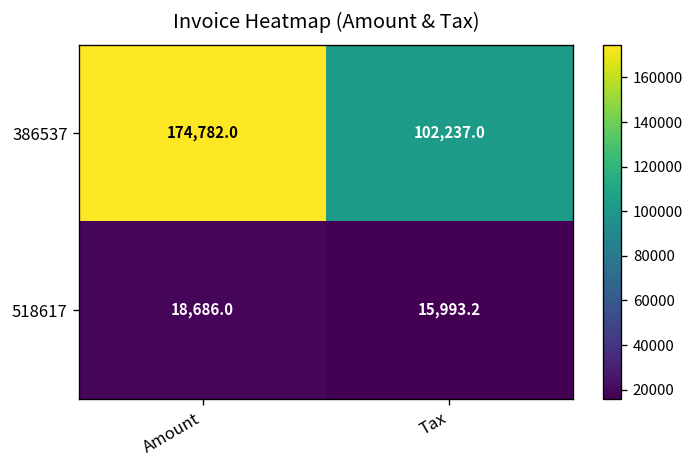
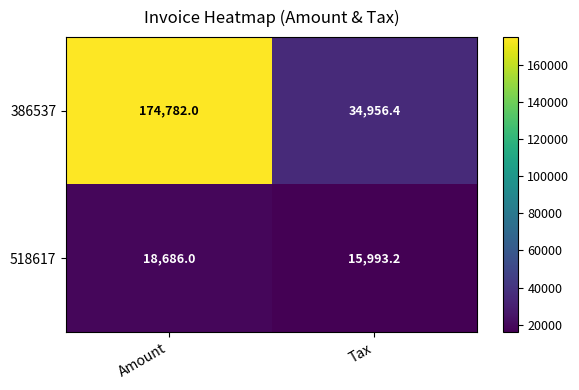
386537, Tax: 102,237.0 -> 34,956.4
